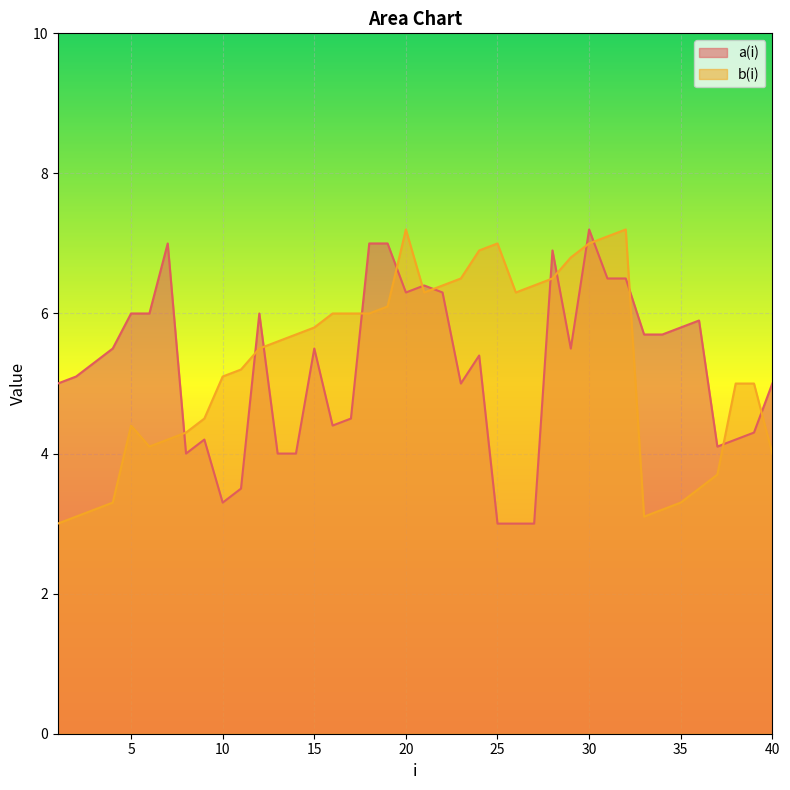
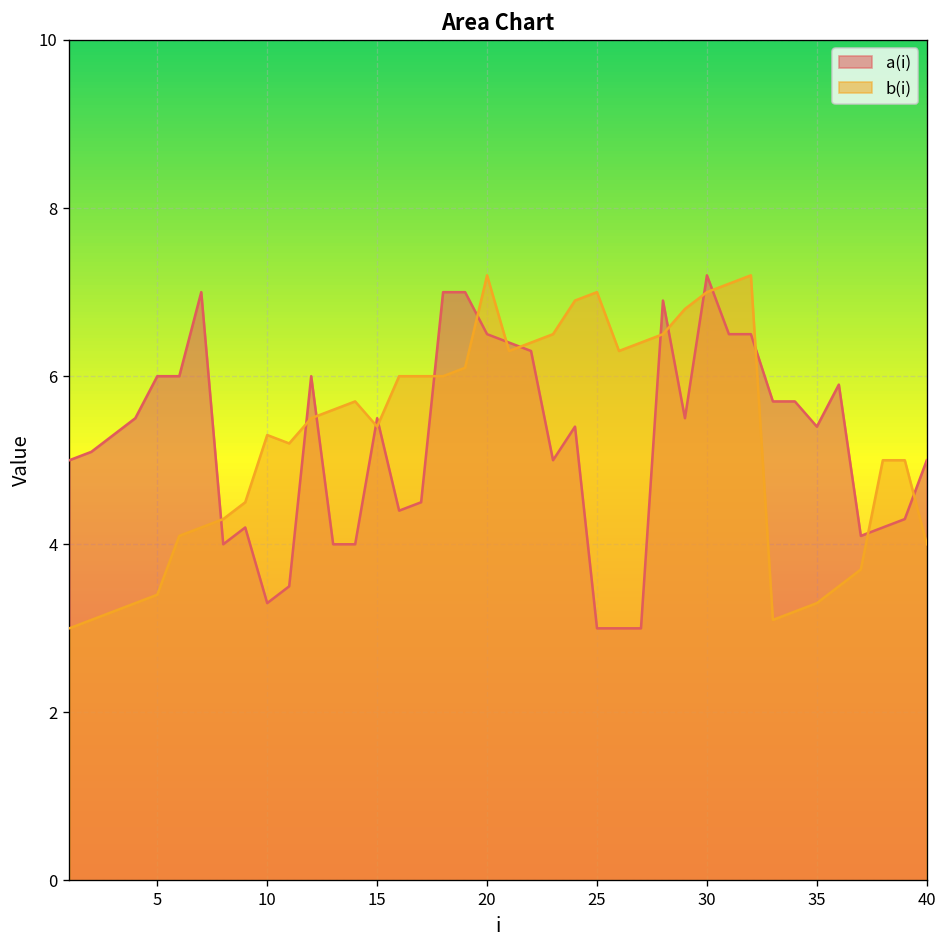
b(i), 5: 4.4 -> 3.4
b(i), 10: 5.1 -> 5.3
b(i), 15: 5.8 -> 5.4
a(i), 20: 6.3 -> 6.5
a(i), 35: 5.8 -> 5.4
